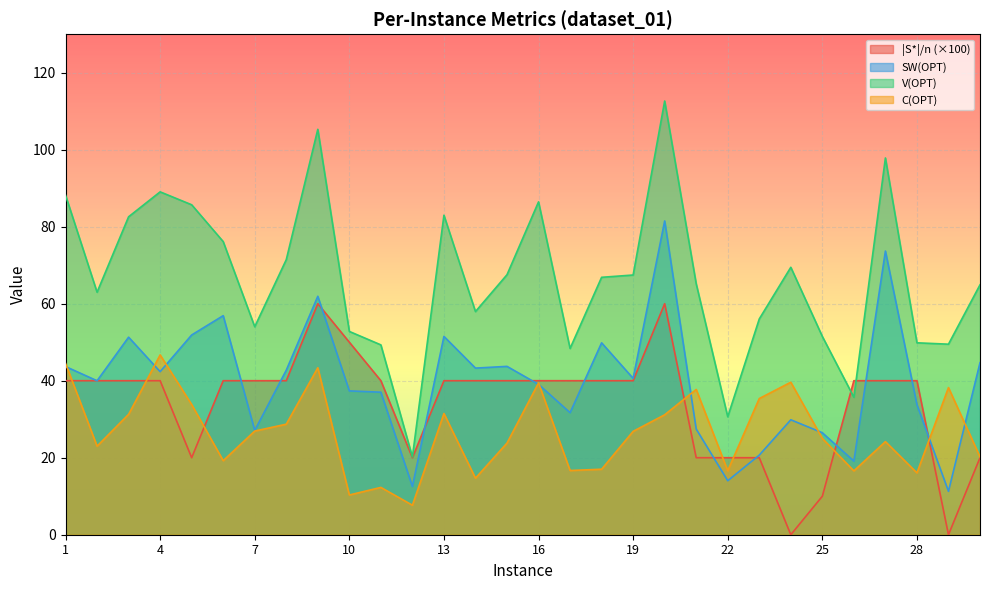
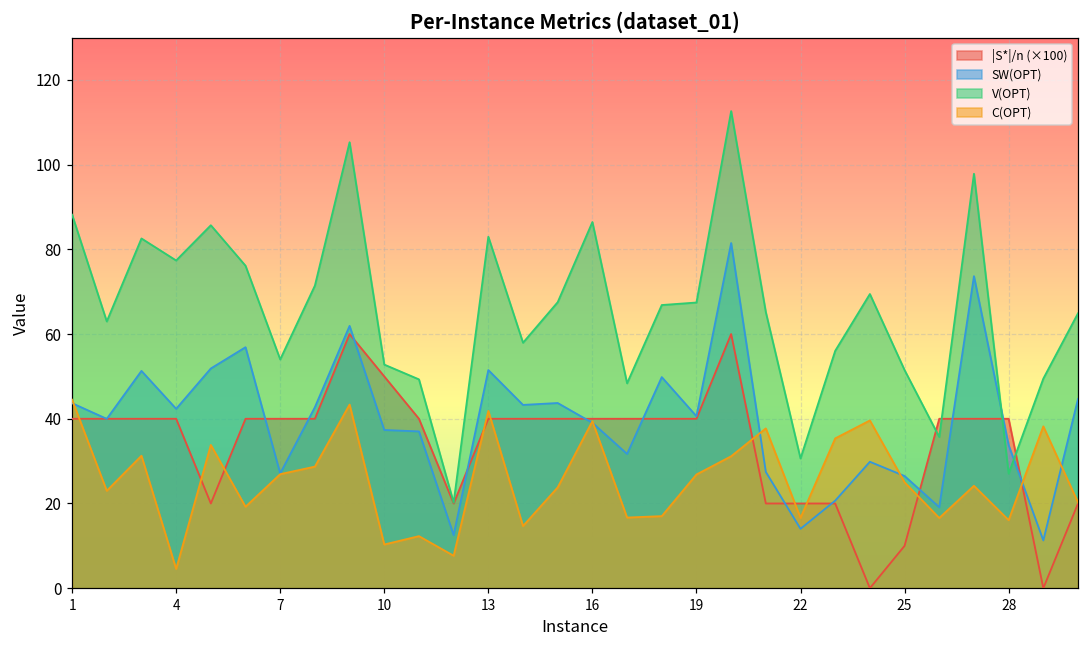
V(OPT), 4: 89 -> 77
C(OPT), 4: 47 -> 5
C(OPT), 13: 31 -> 42
V(OPT), 28: 50 -> 27
